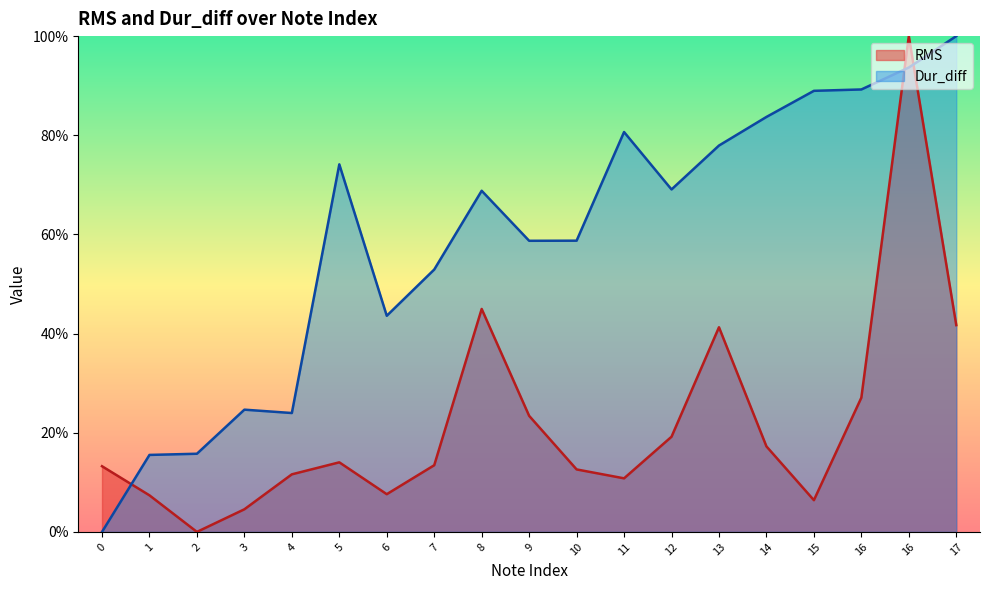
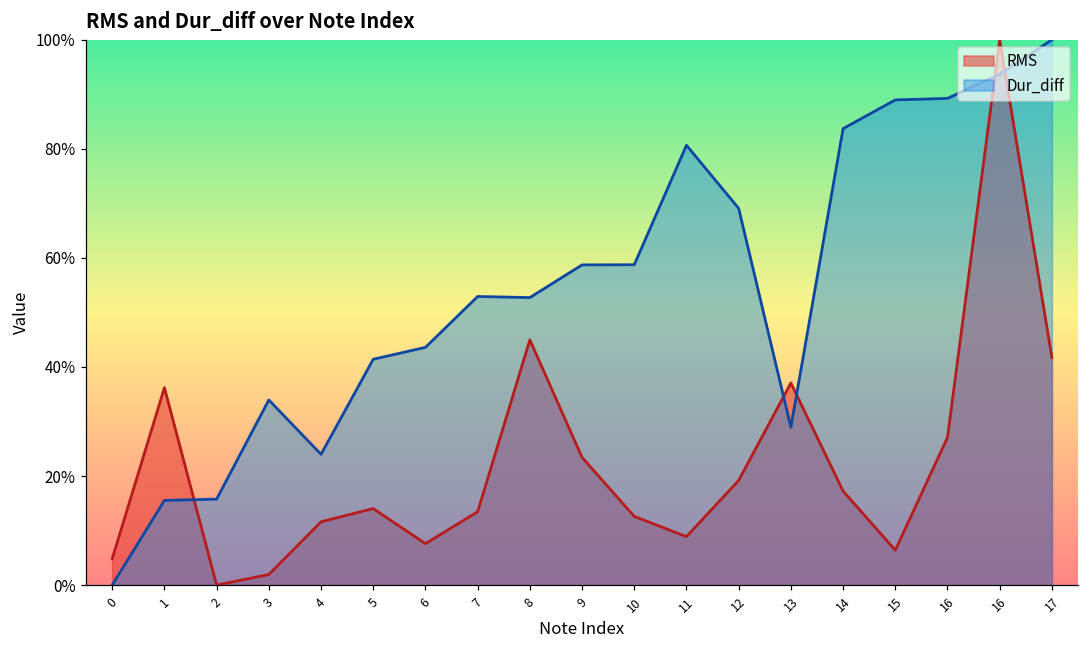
RMS, 0: 13% -> 5%
RMS, 1: 7% -> 36%
RMS, 3: 5% -> 2%
Dur_diff, 3: 25% -> 34%
Dur_diff, 5: 74% -> 41%
Dur_diff, 8: 69% -> 53%
RMS, 11: 11% -> 9%
RMS, 13: 41% -> 37%
Dur_diff, 13: 78% -> 29%
